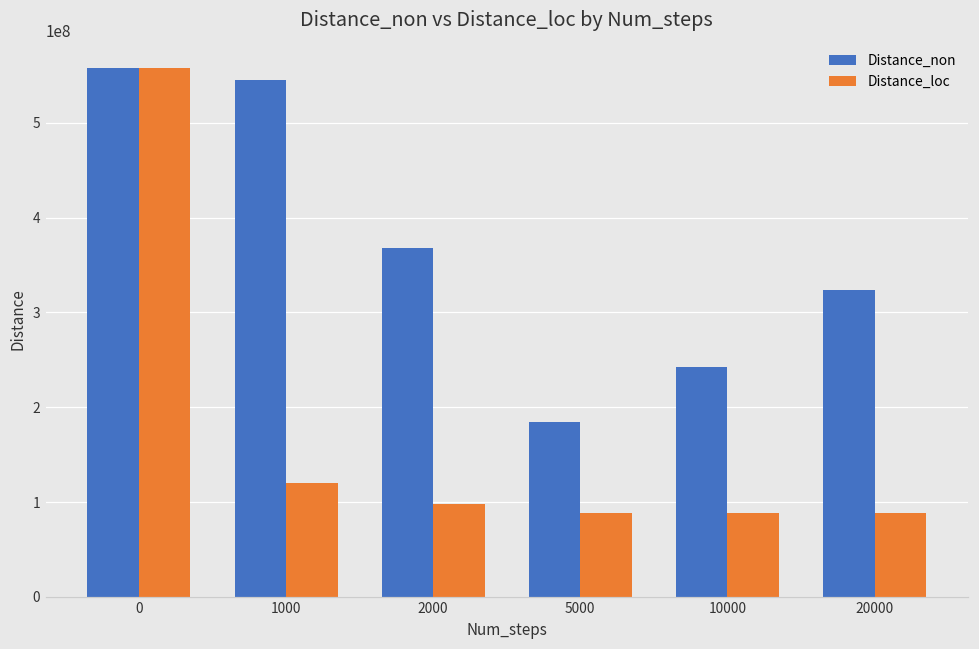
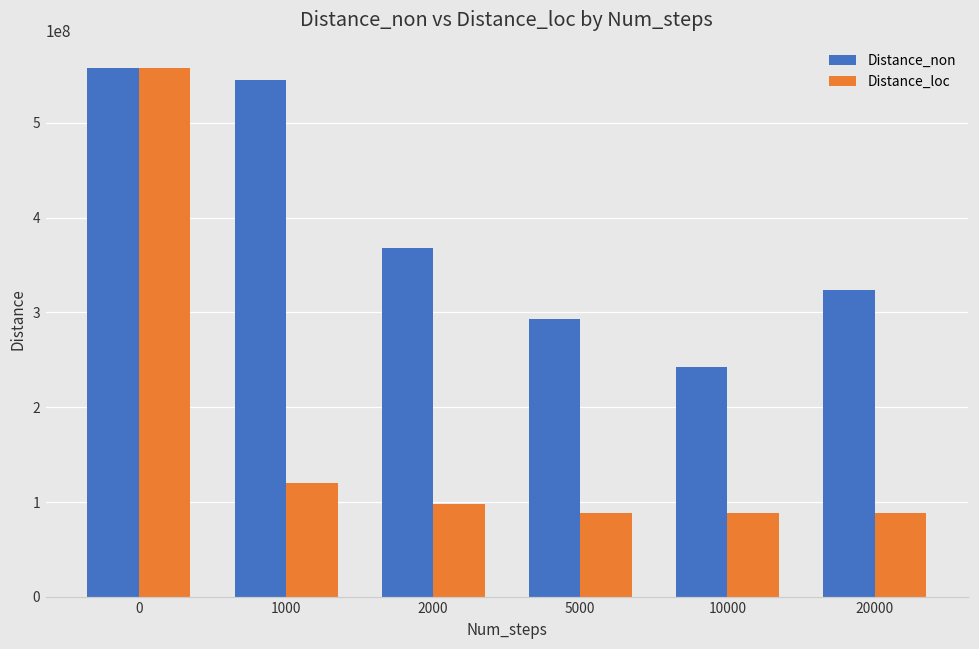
Distance_non, 5000: 180000000 -> 290000000
